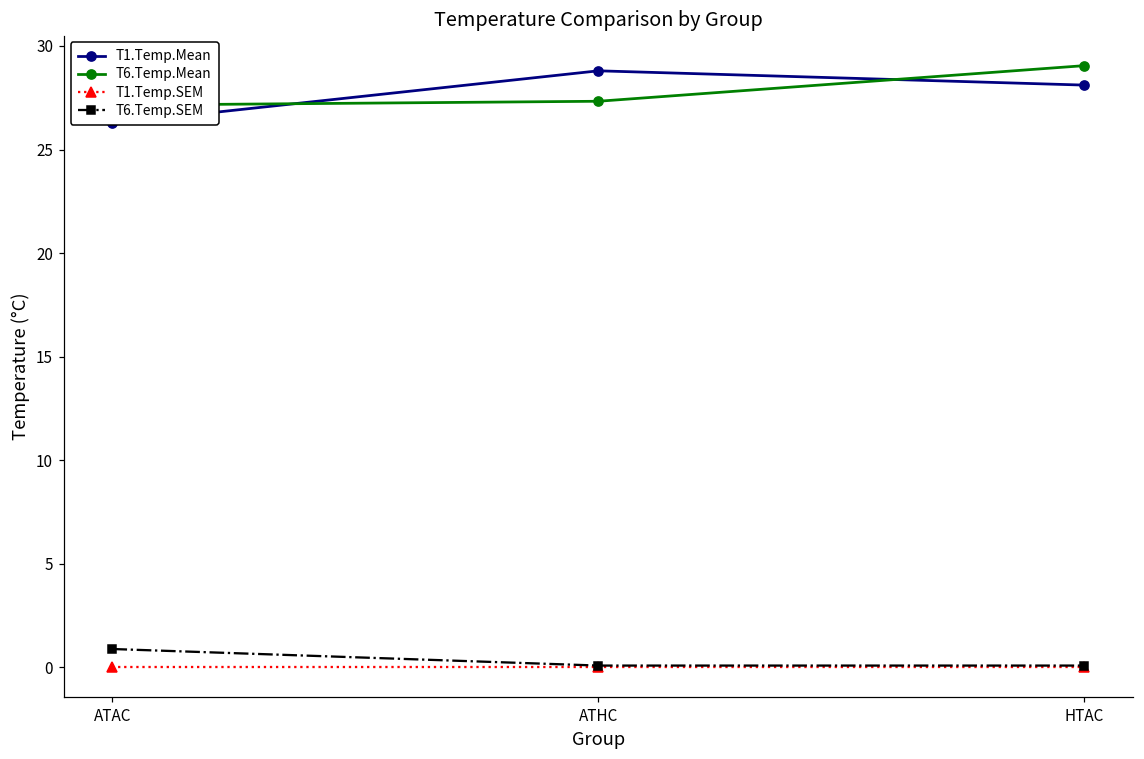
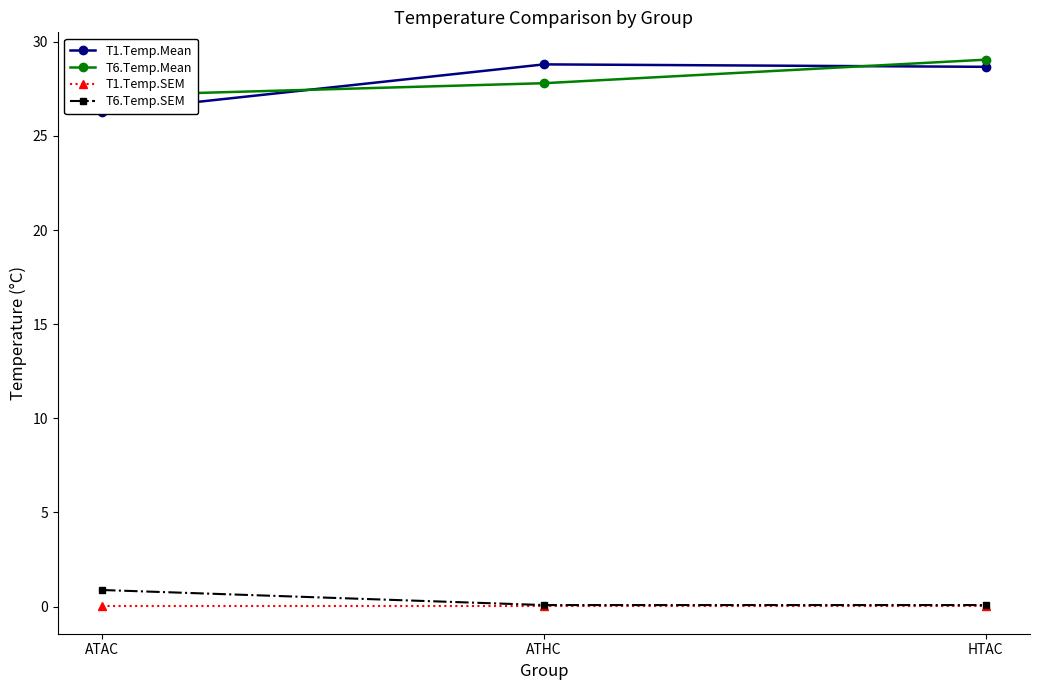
T6.Temp.Mean, ATHC: 27.3 -> 27.8
T1.Temp.Mean, HTAC: 28.1 -> 28.7
